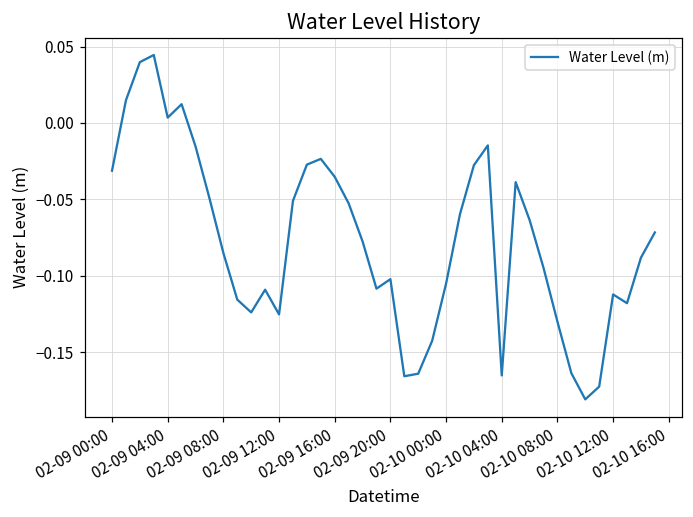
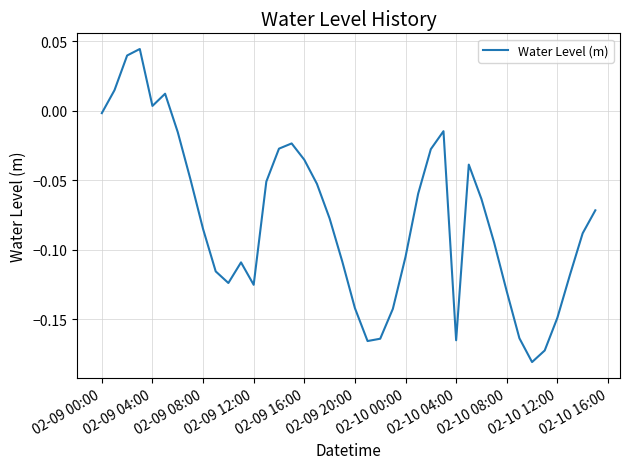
02-09 00:00: -0.031 -> -0.002
02-09 20:00: -0.102 -> -0.142
02-10 12:00: -0.112 -> -0.149
